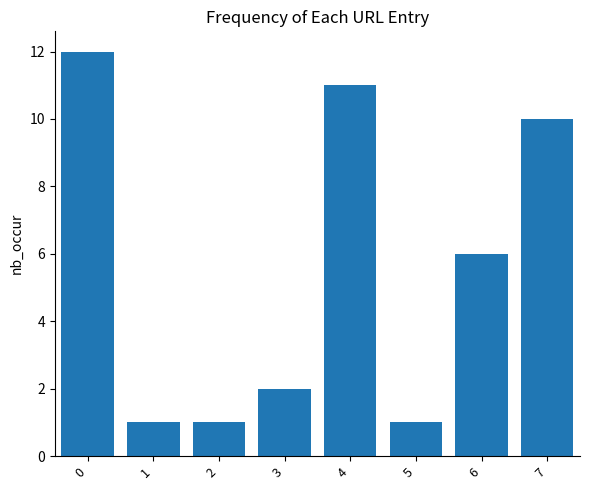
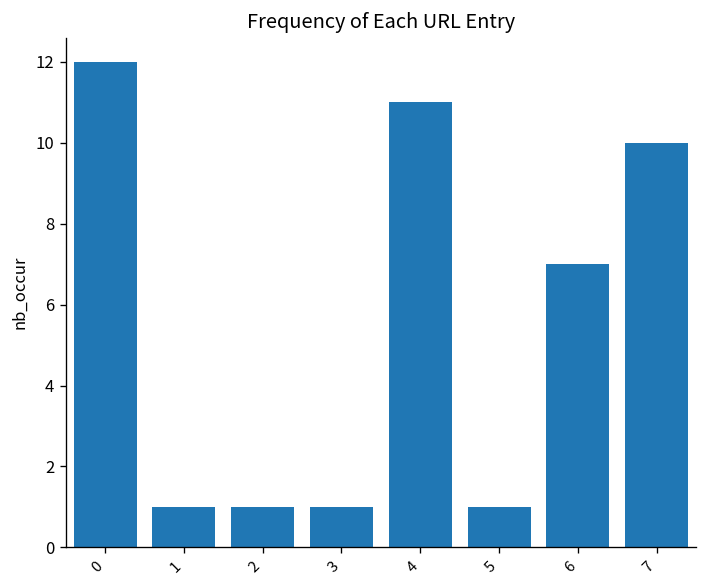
3: 2 -> 1
6: 6 -> 7
